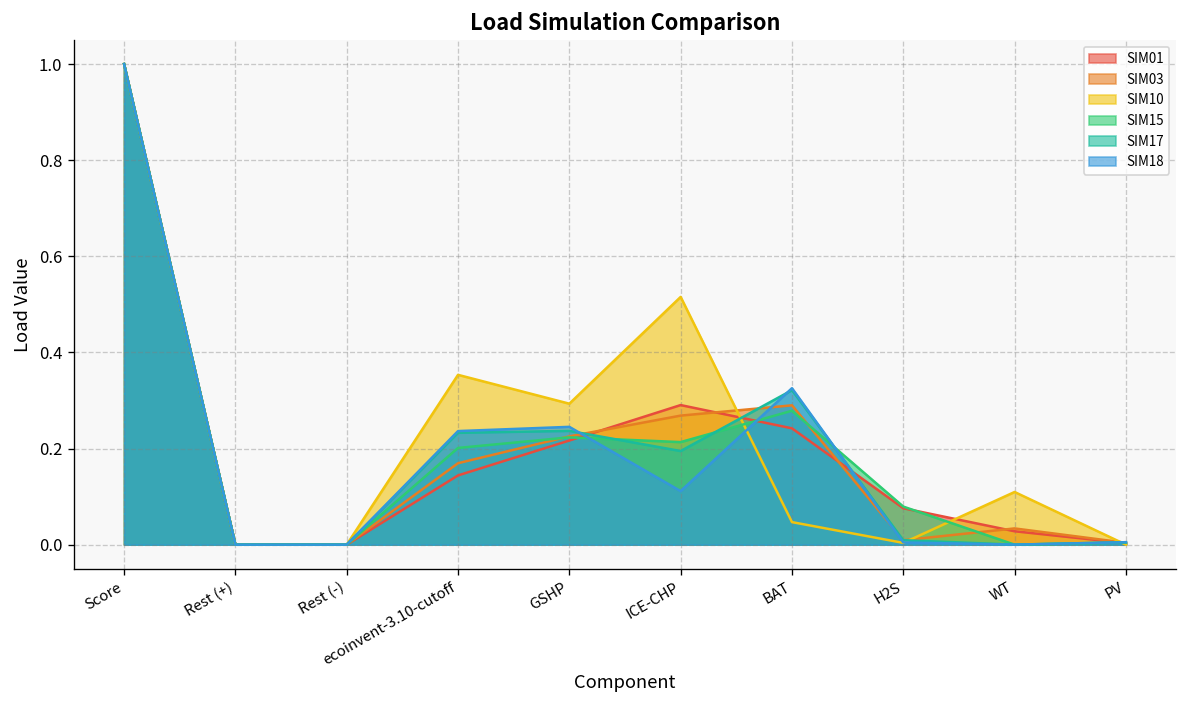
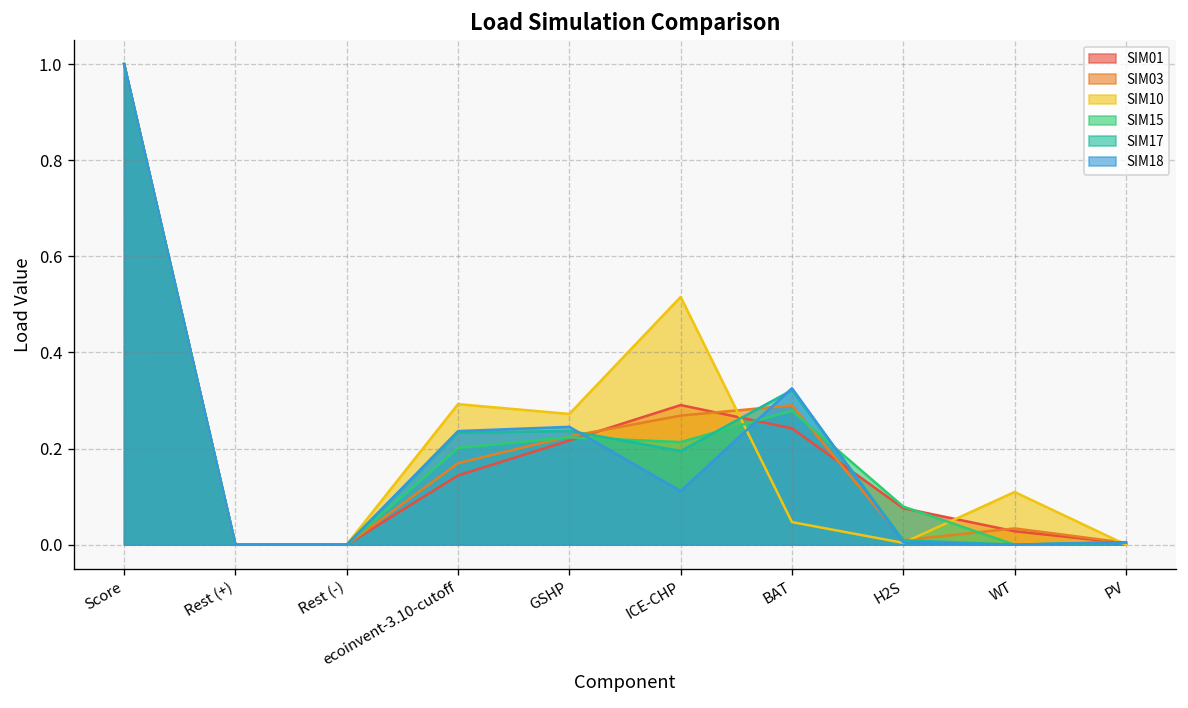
SIM10, ecoinvent-3.10-cutoff: 0.35 -> 0.29
SIM10, GSHP: 0.29 -> 0.27
